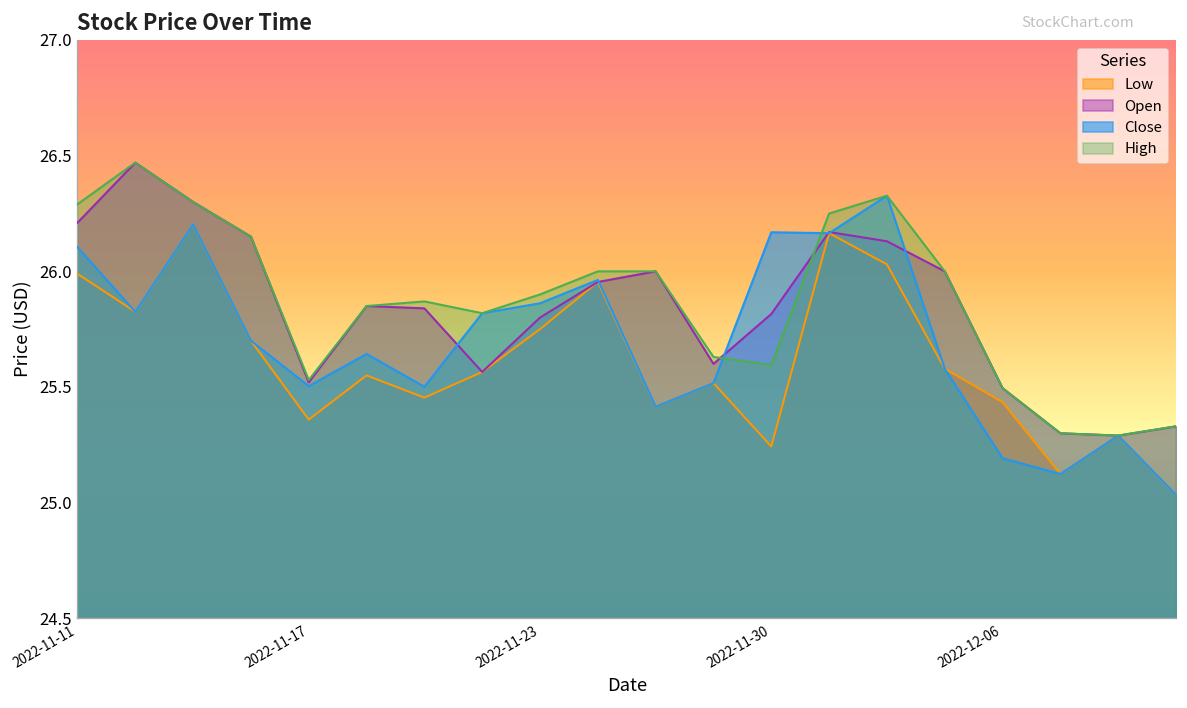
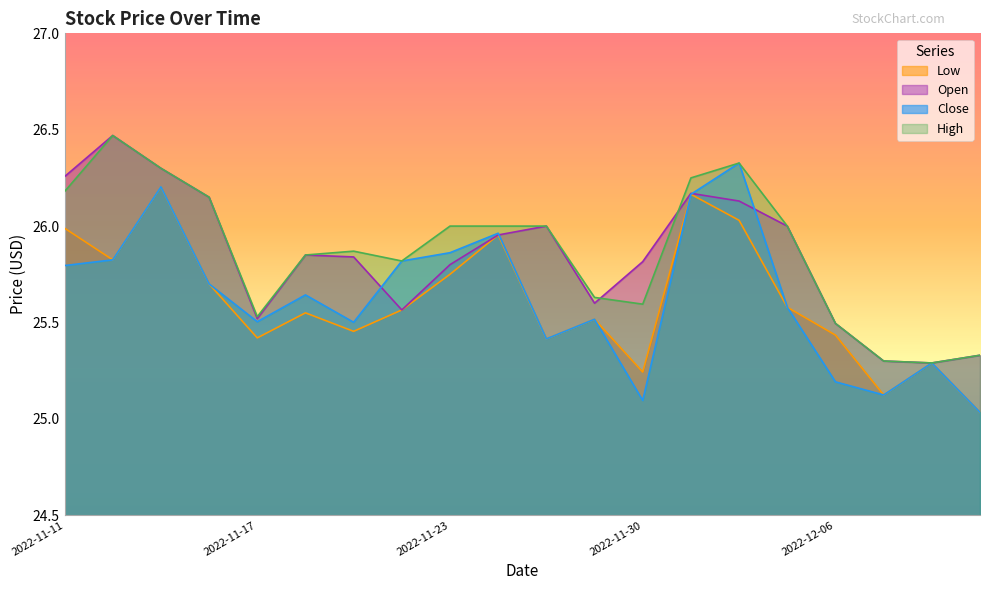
Open, 2022-11-11: 26.21 -> 26.26
Close, 2022-11-11: 26.10 -> 25.80
High, 2022-11-11: 26.29 -> 26.18
Low, 2022-11-17: 25.36 -> 25.42
High, 2022-11-23: 25.9 -> 26.0
Close, 2022-11-30: 26.17 -> 25.10
